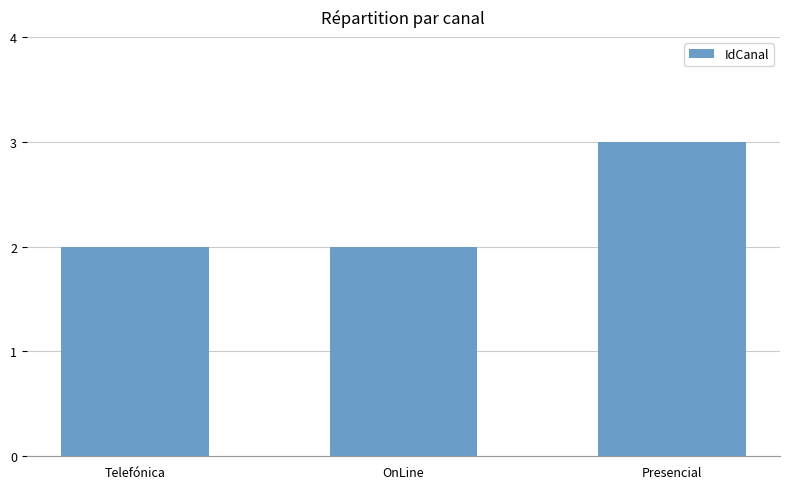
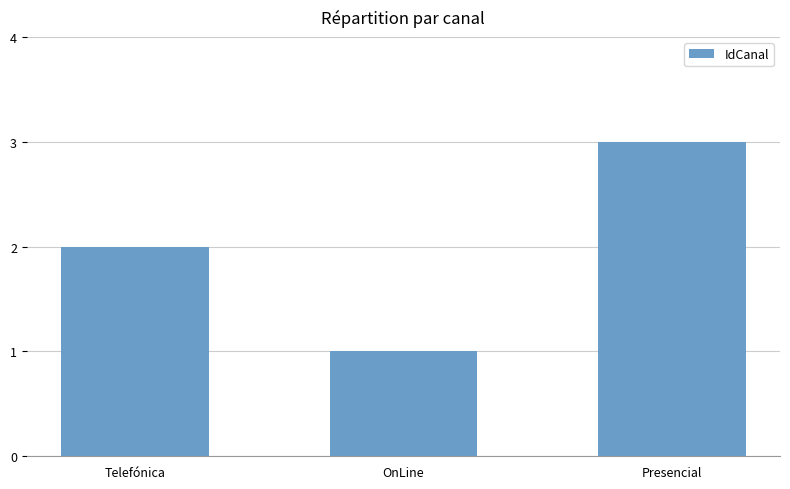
OnLine: 2 -> 1
